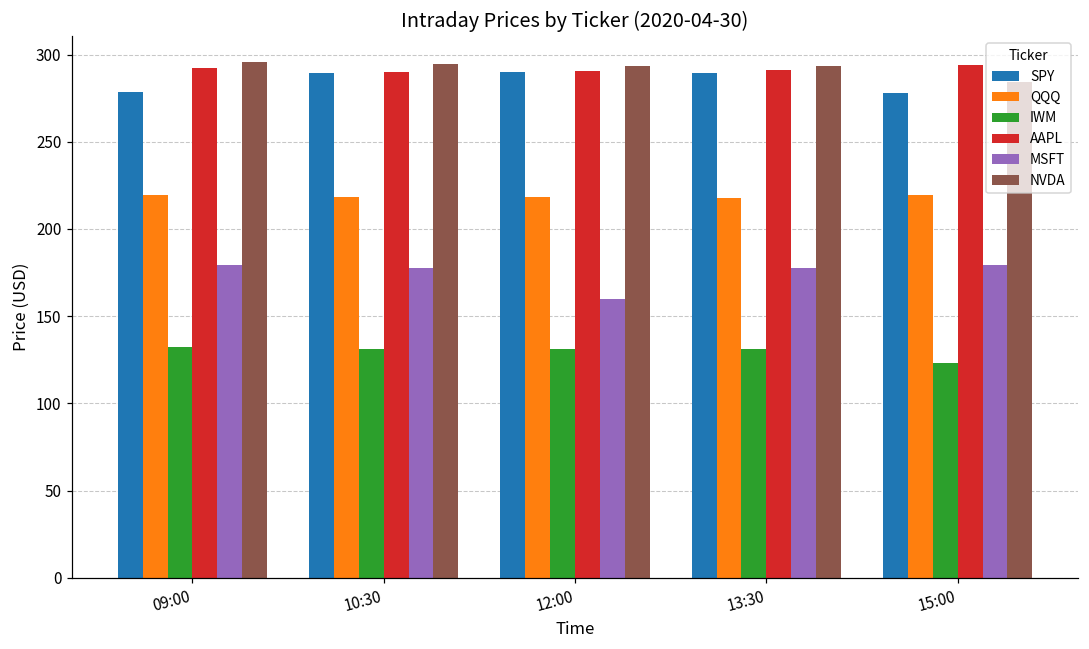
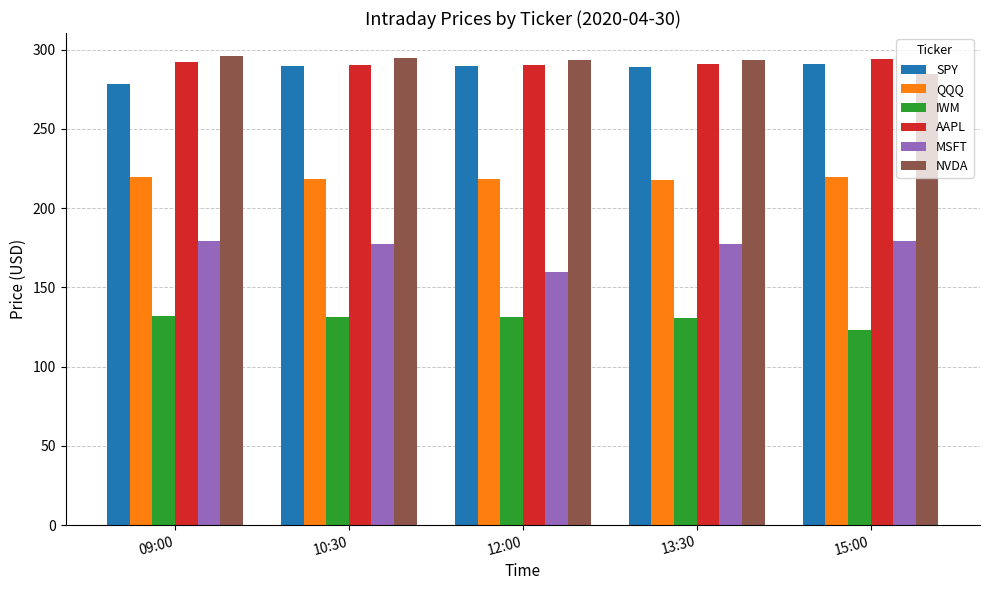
SPY, 15:00: 278 -> 291
